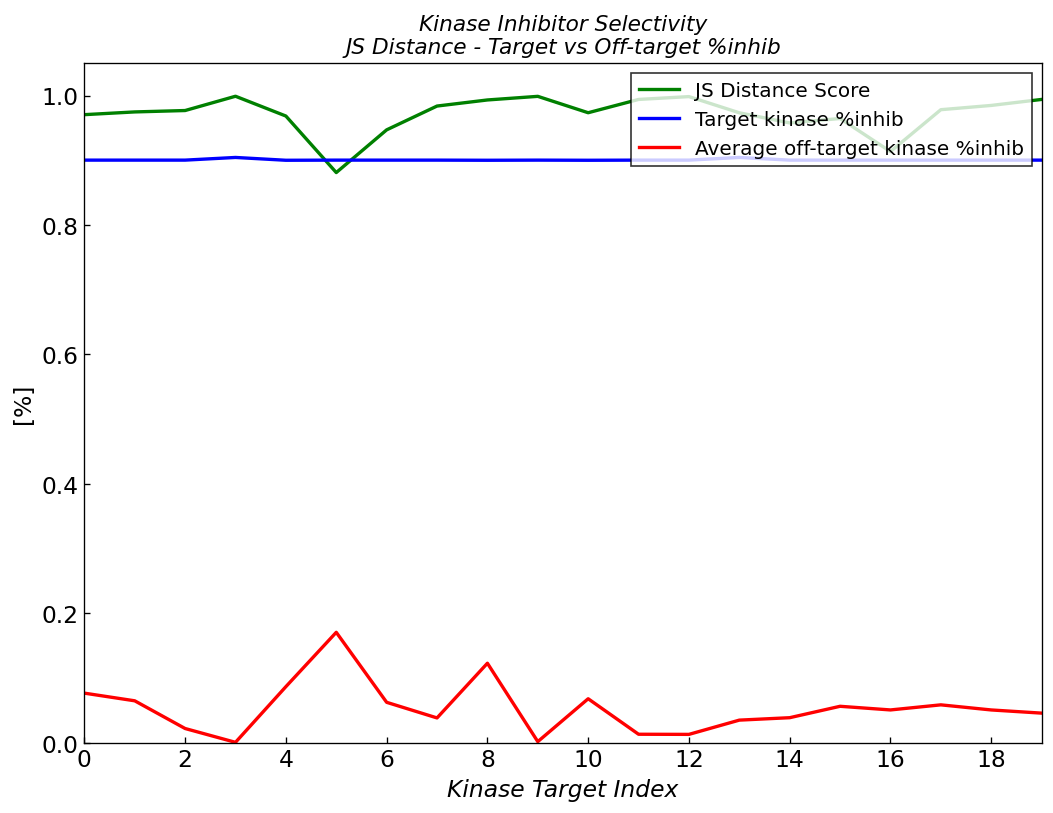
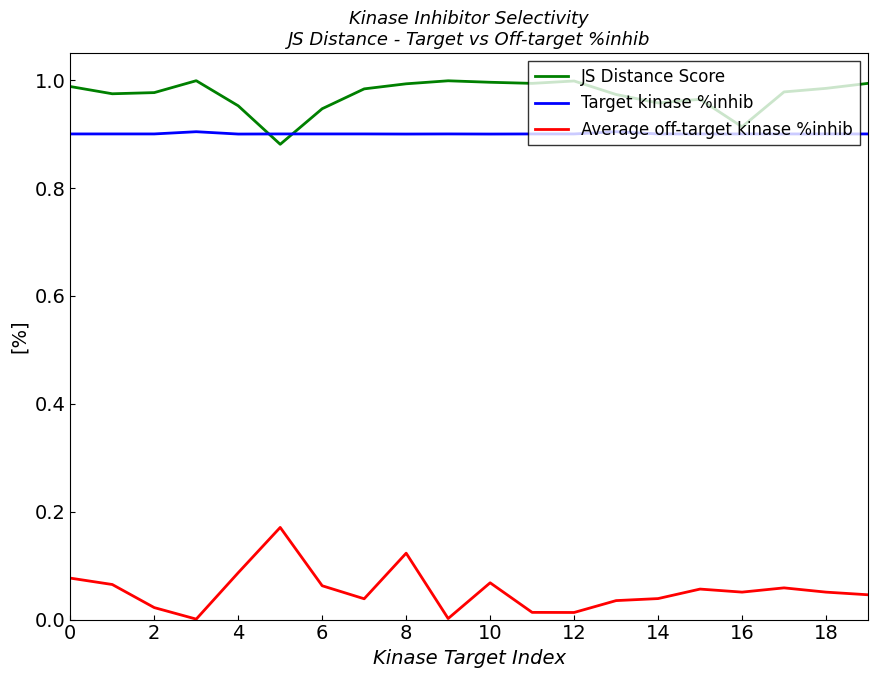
JS Distance Score, 0: 0.97 -> 0.99
JS Distance Score, 4: 0.97 -> 0.95
JS Distance Score, 10: 0.97 -> 1.00
